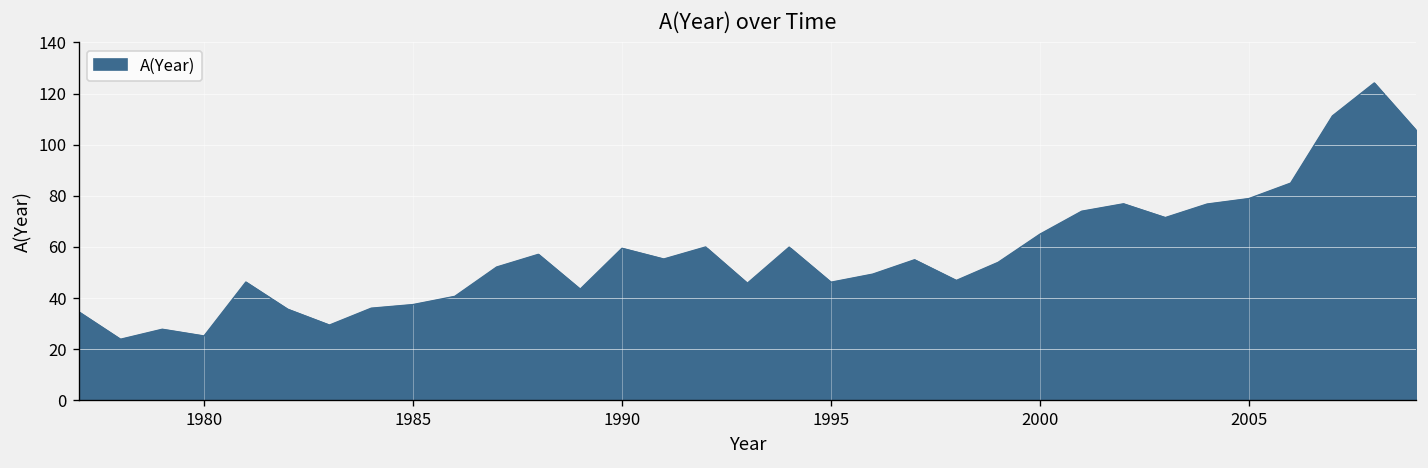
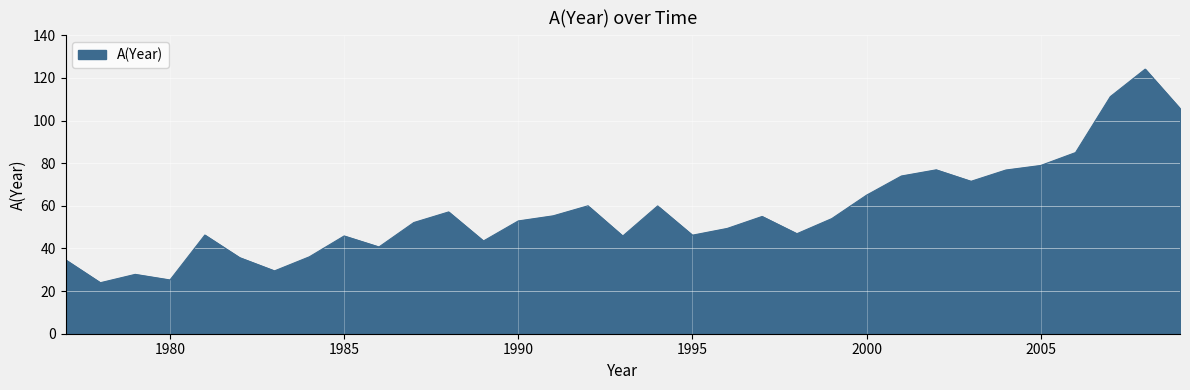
1985: 37 -> 46
1990: 60 -> 53
